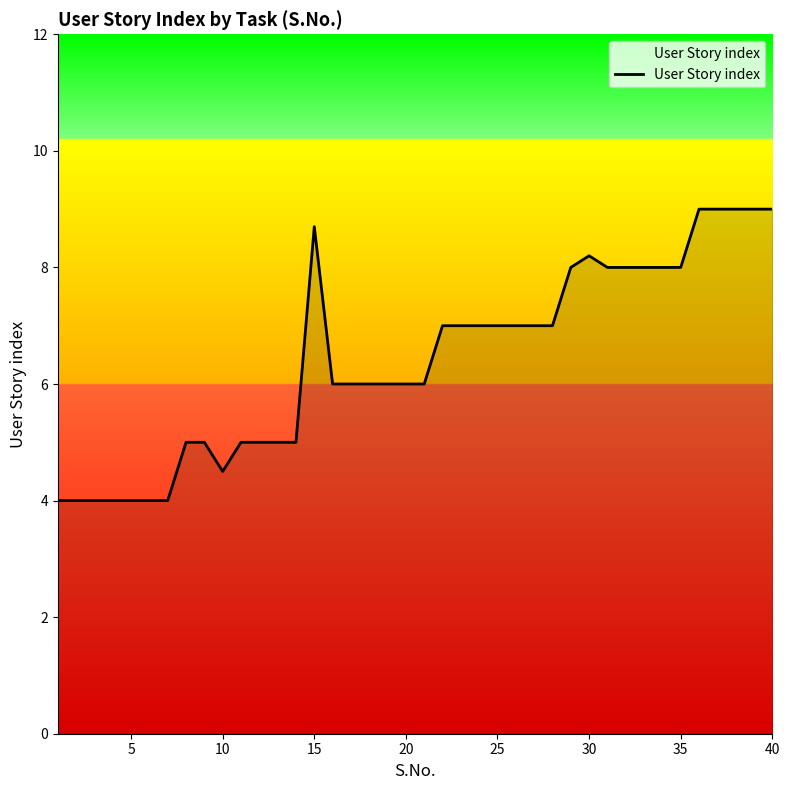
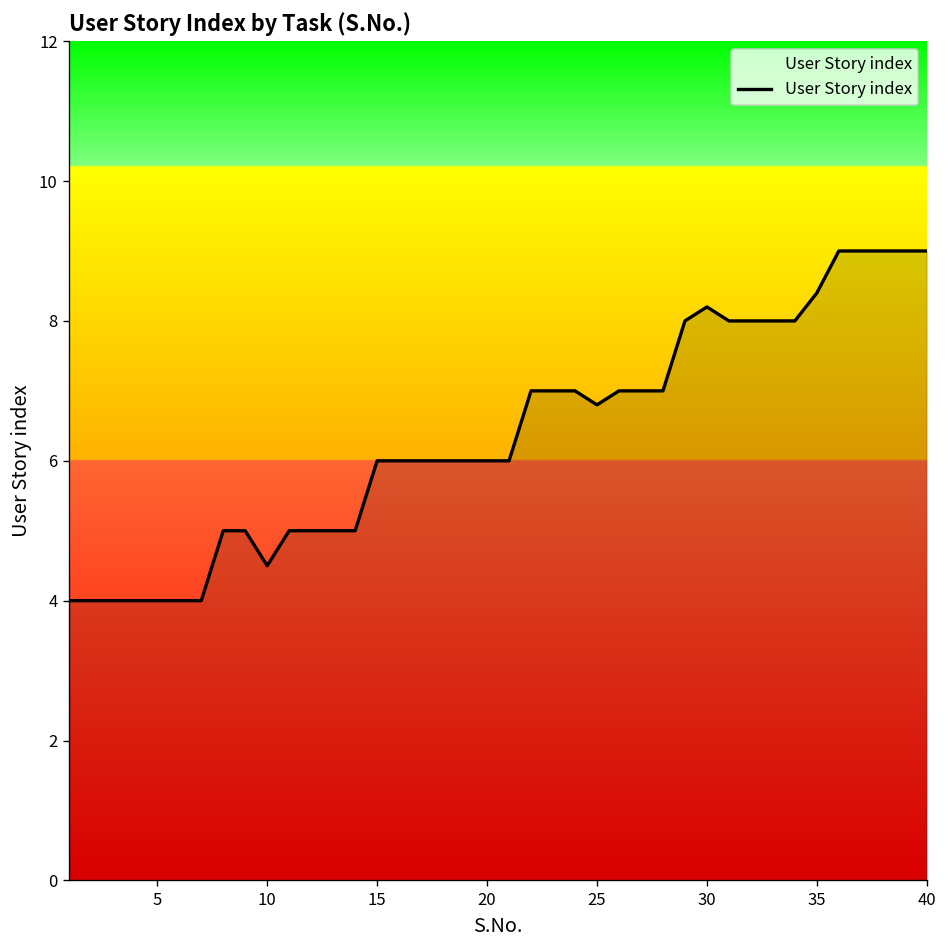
15: 8.7 -> 6.0
25: 7.0 -> 6.8
35: 8.0 -> 8.4
